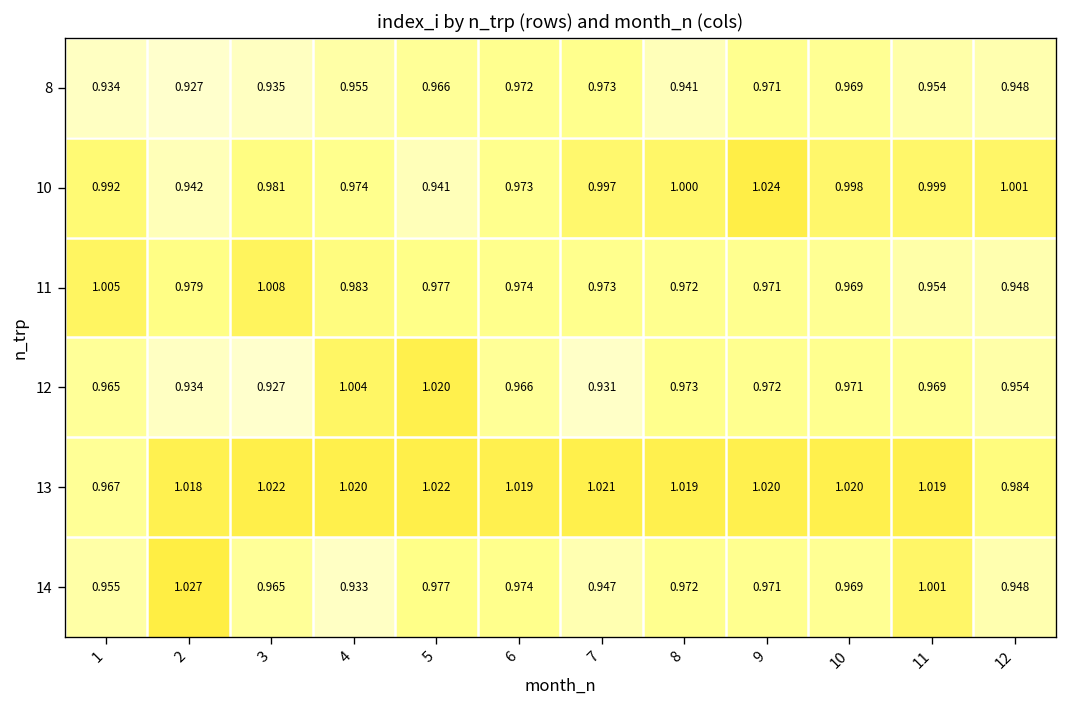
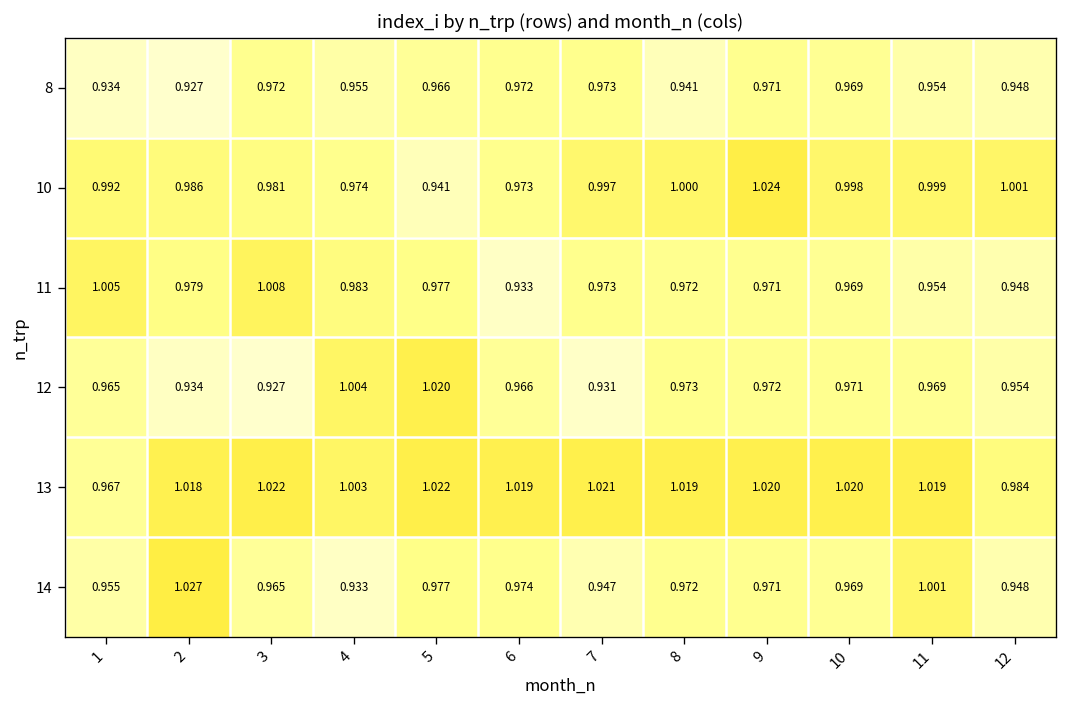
8, 3: 0.935 -> 0.972
10, 2: 0.942 -> 0.986
11, 6: 0.974 -> 0.933
13, 4: 1.020 -> 1.003
